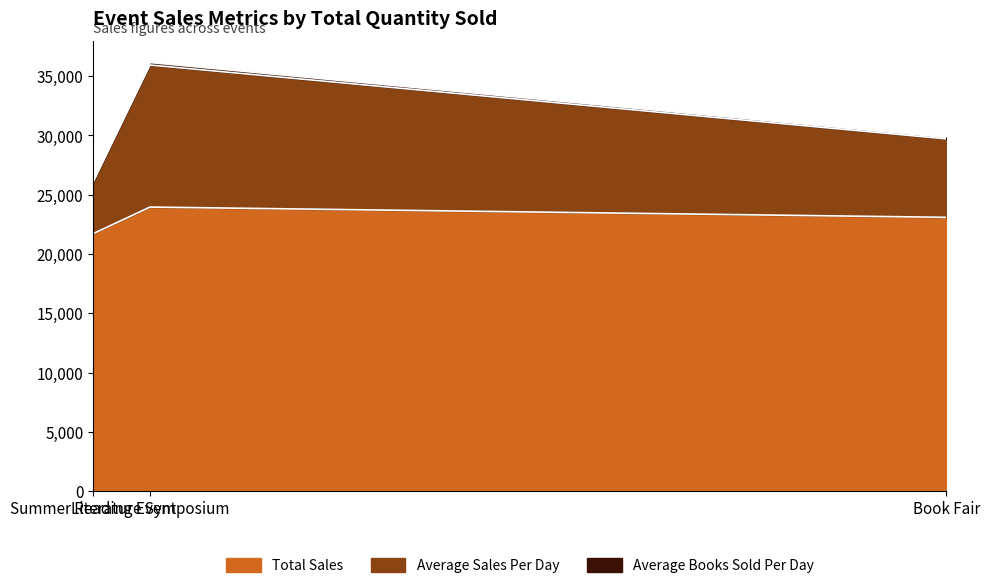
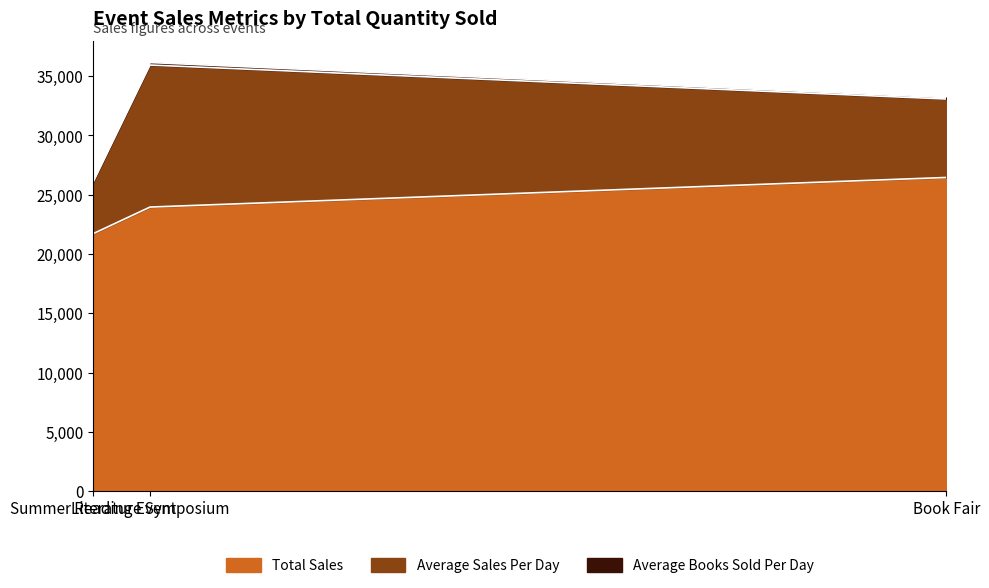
Total Sales, Book Fair: 23,100 -> 26,500
